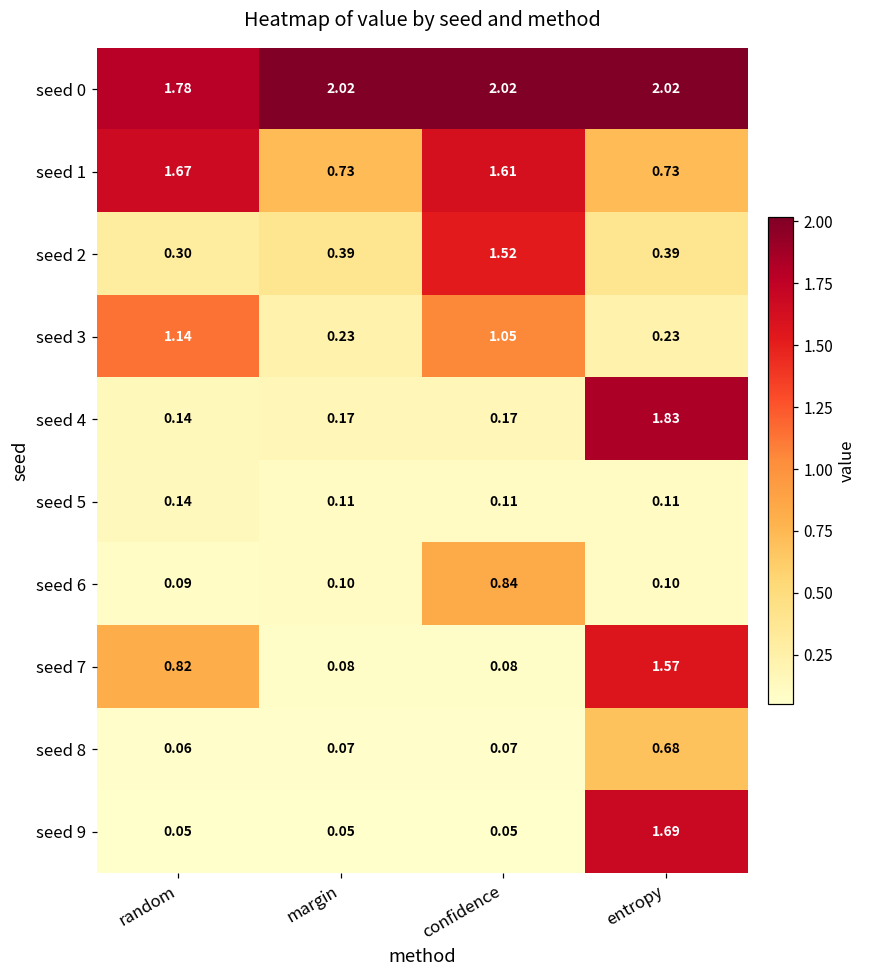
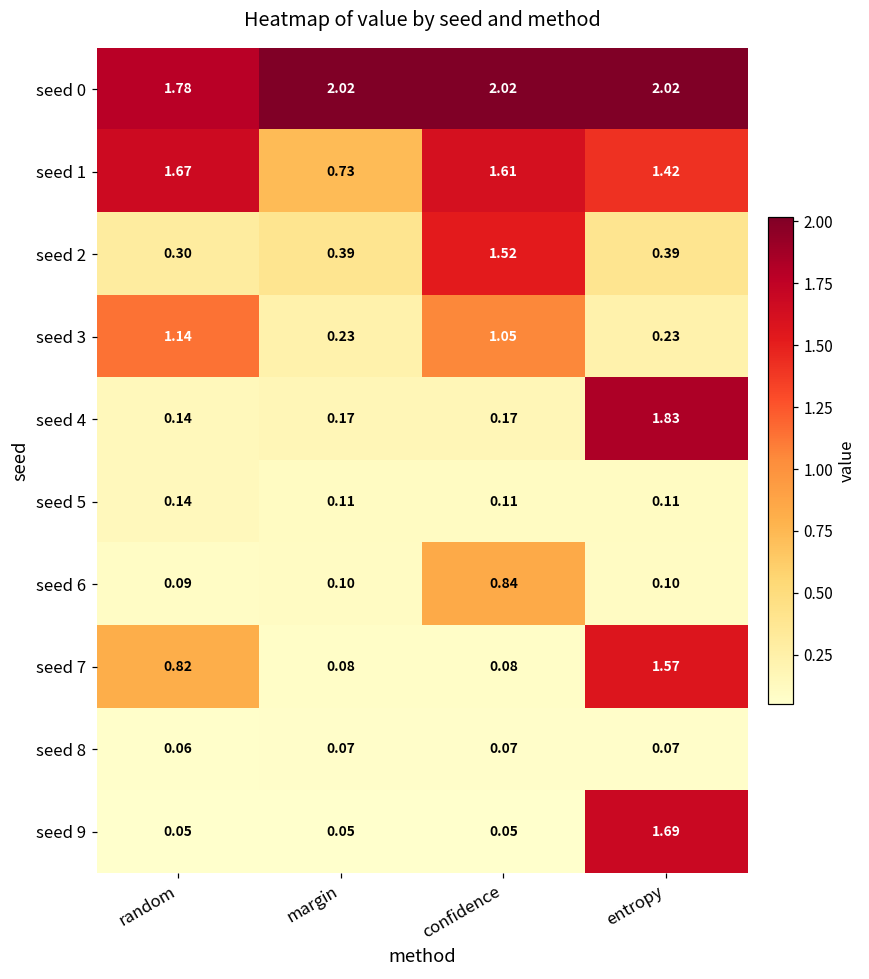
seed 1, entropy: 0.73 -> 1.42
seed 8, entropy: 0.68 -> 0.07
